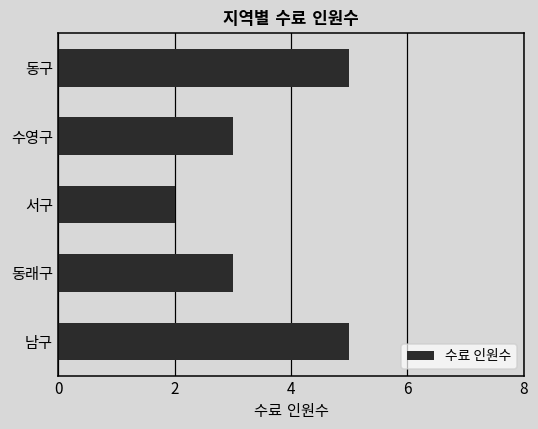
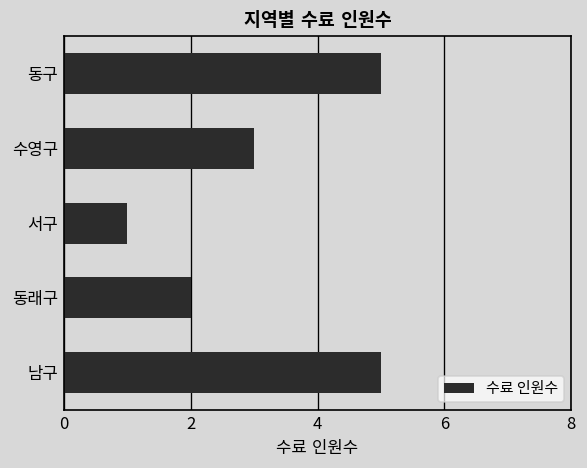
서구: 2 -> 1
동래구: 3 -> 2
